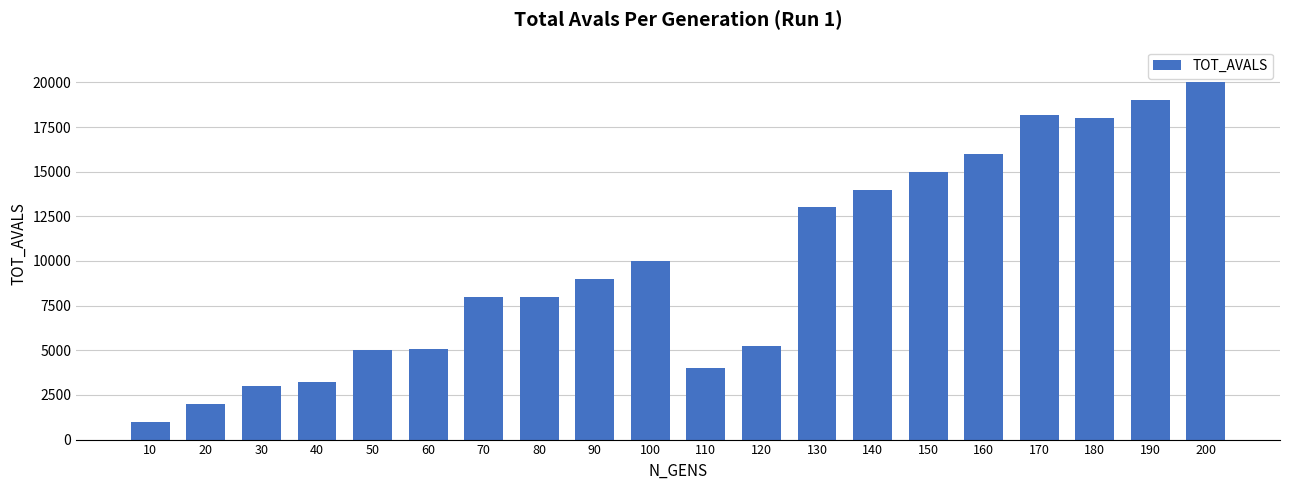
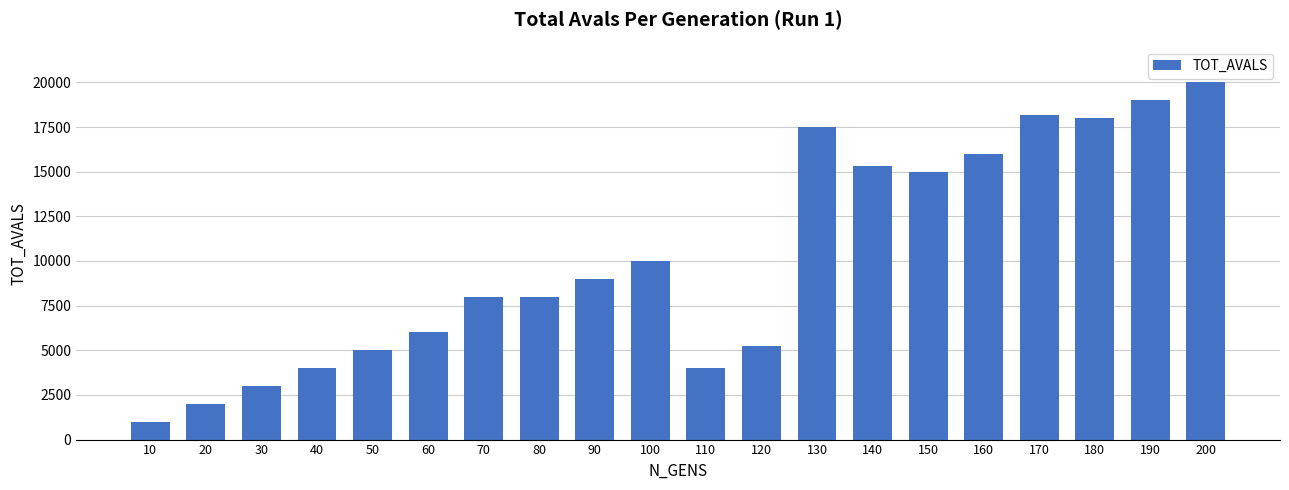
40: 3300 -> 4000
60: 5100 -> 6000
130: 13000 -> 17500
140: 14000 -> 15300
